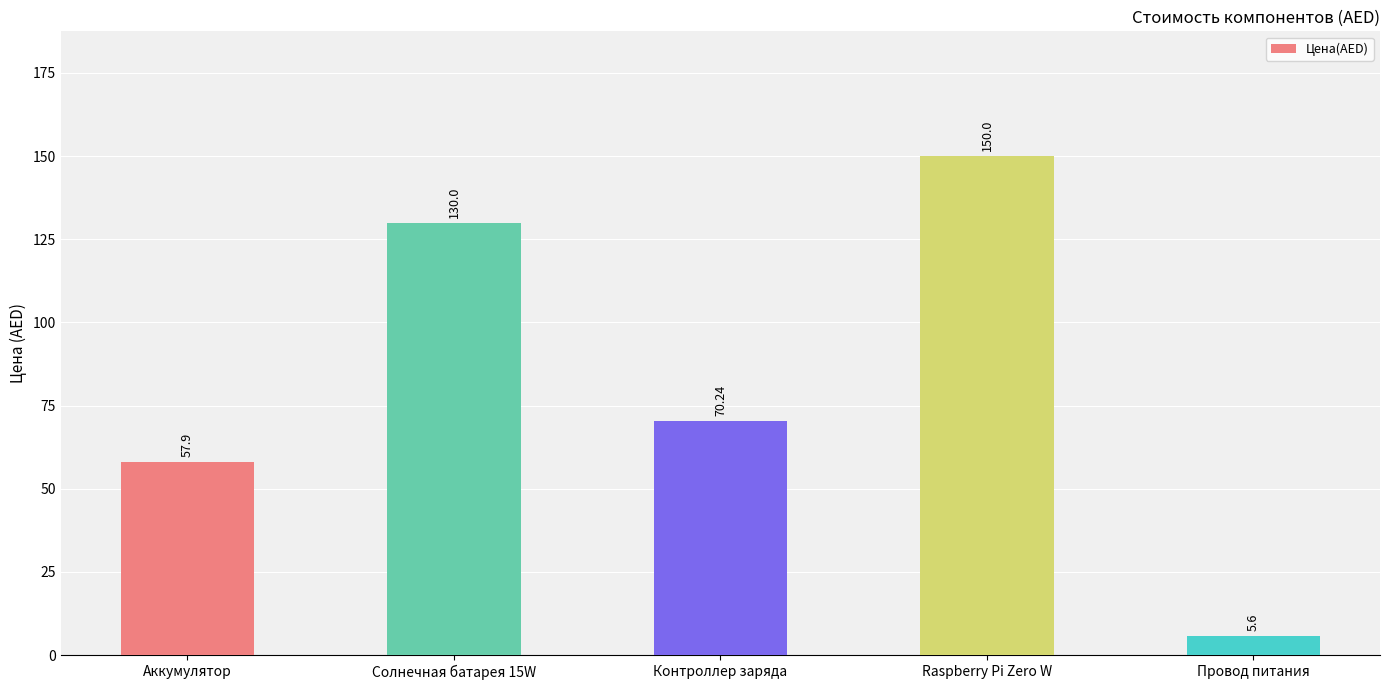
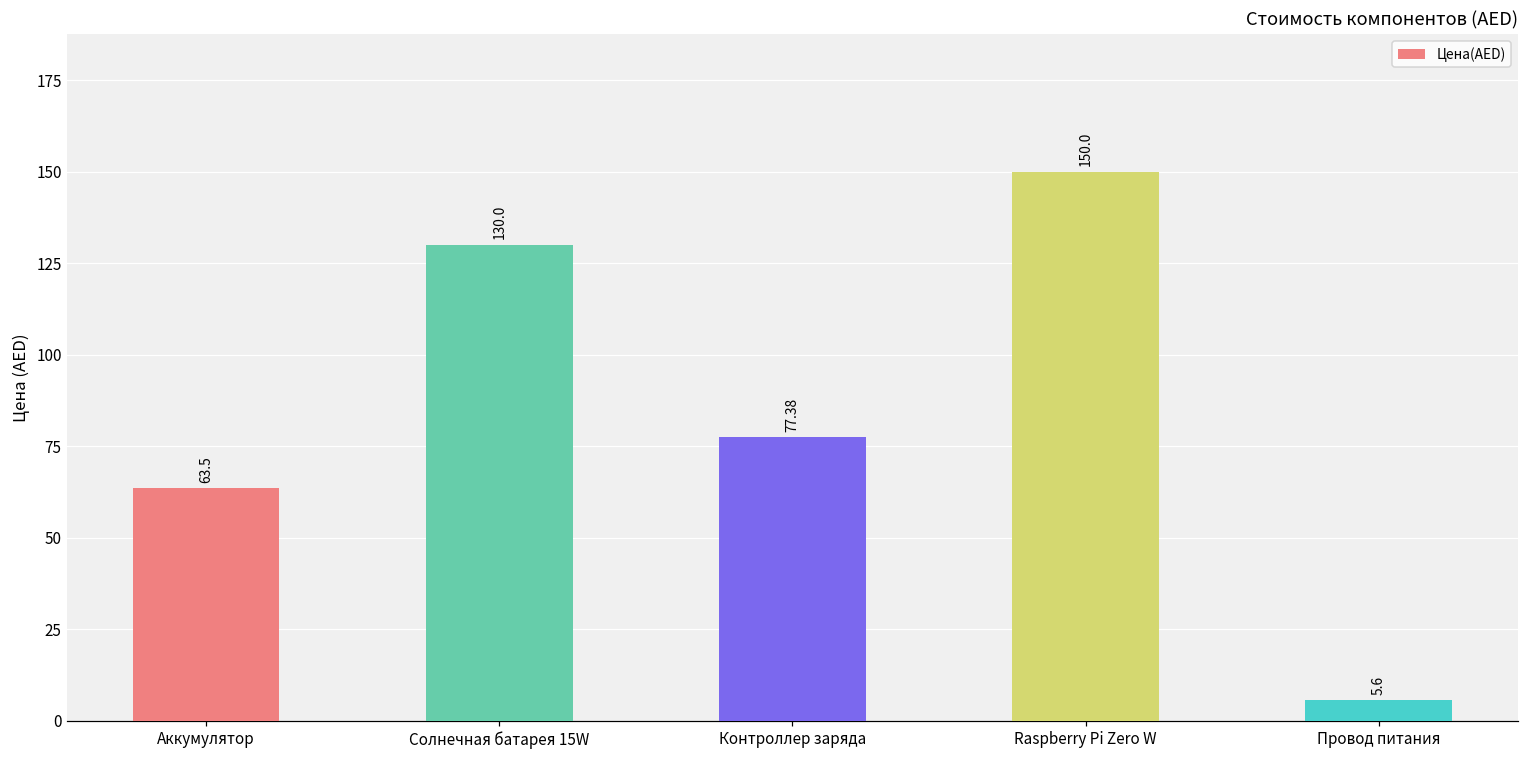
Аккумулятор: 57.9 -> 63.5
Контроллер заряда: 70.24 -> 77.38
